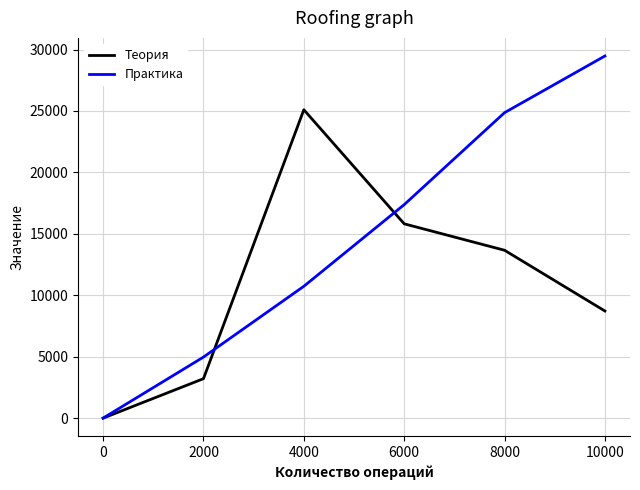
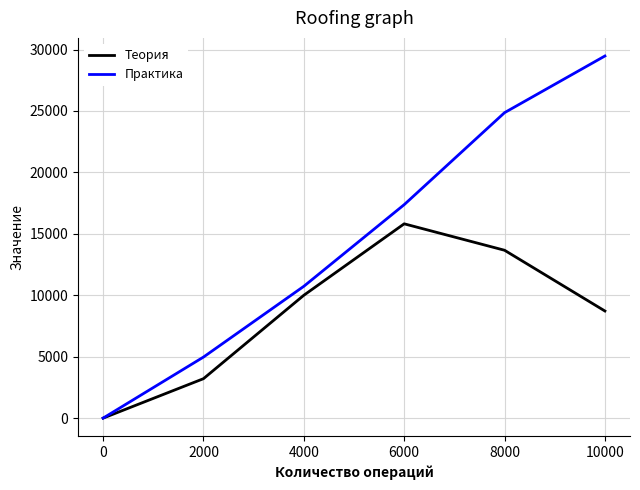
Теория, 4000: 25100 -> 10000
